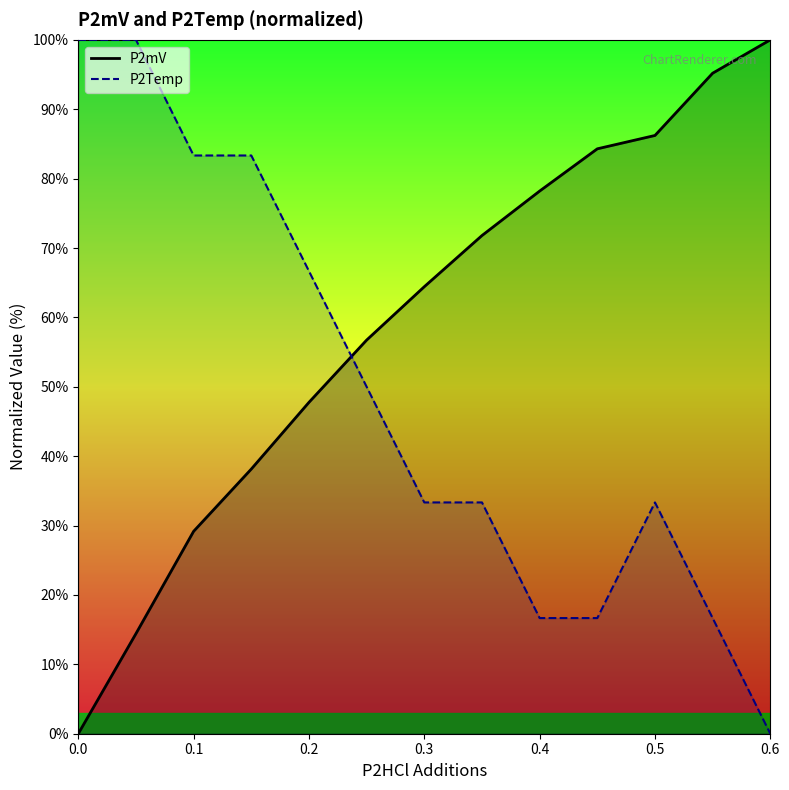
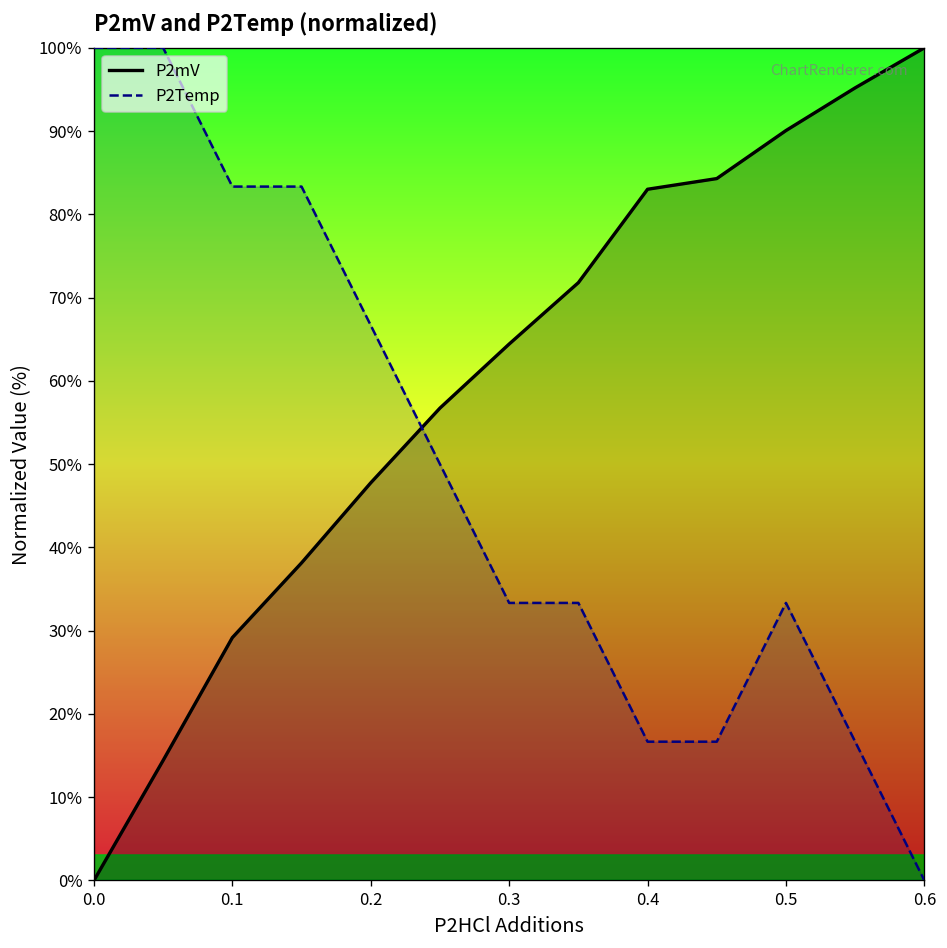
P2mV, 0.4: 78% -> 83%
P2mV, 0.5: 86% -> 90%
